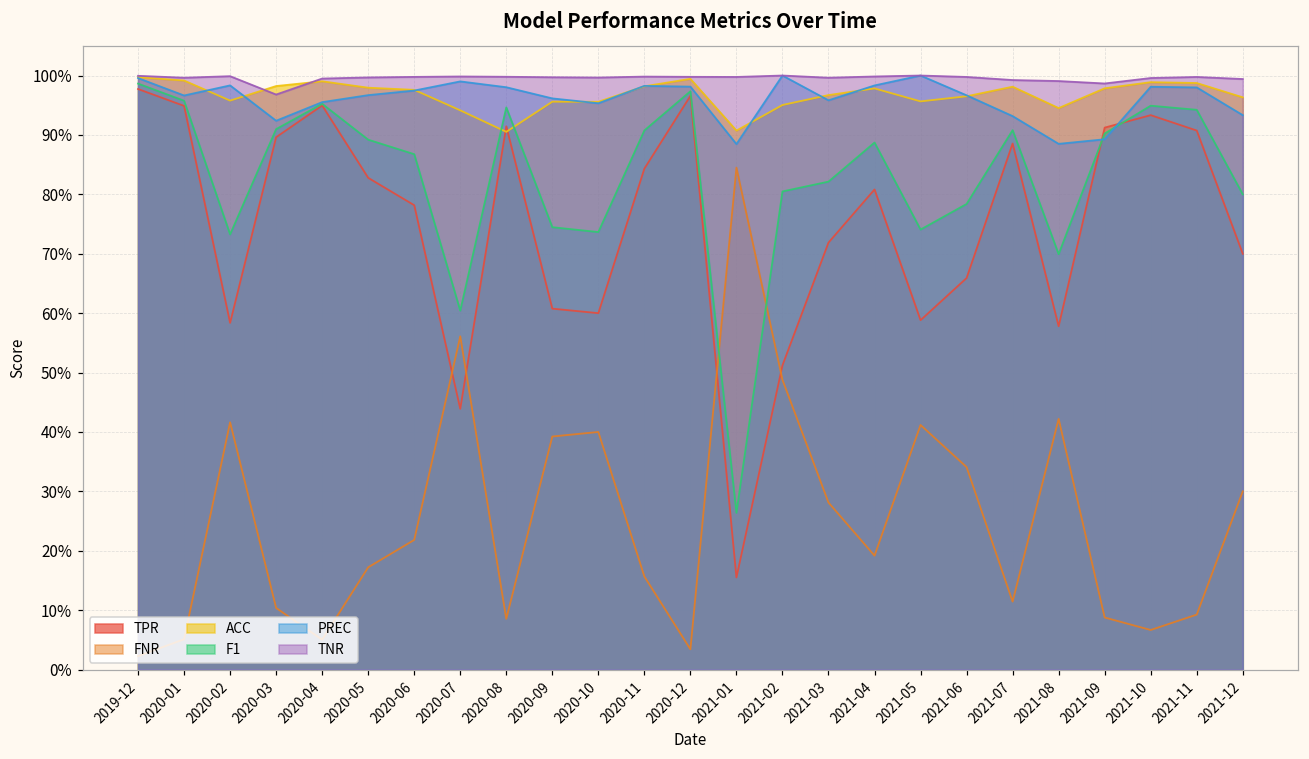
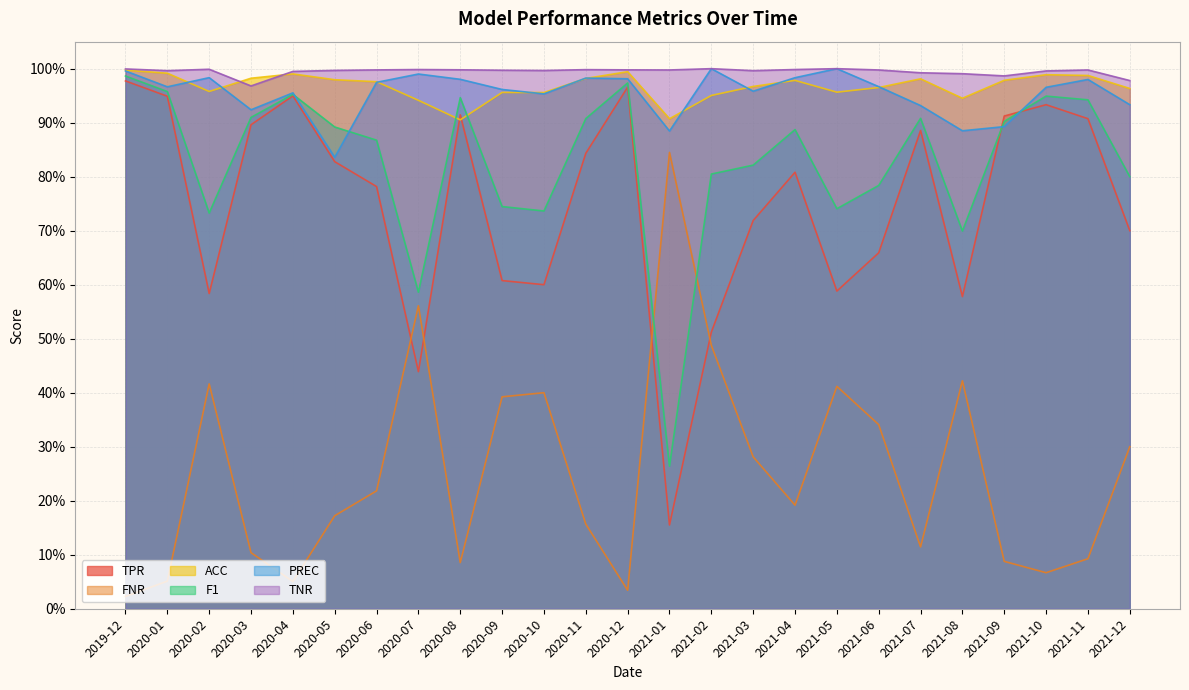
PREC, 2020-05: 97% -> 84%
F1, 2020-07: 60% -> 59%
PREC, 2021-10: 98% -> 97%
TNR, 2021-12: 99% -> 98%
